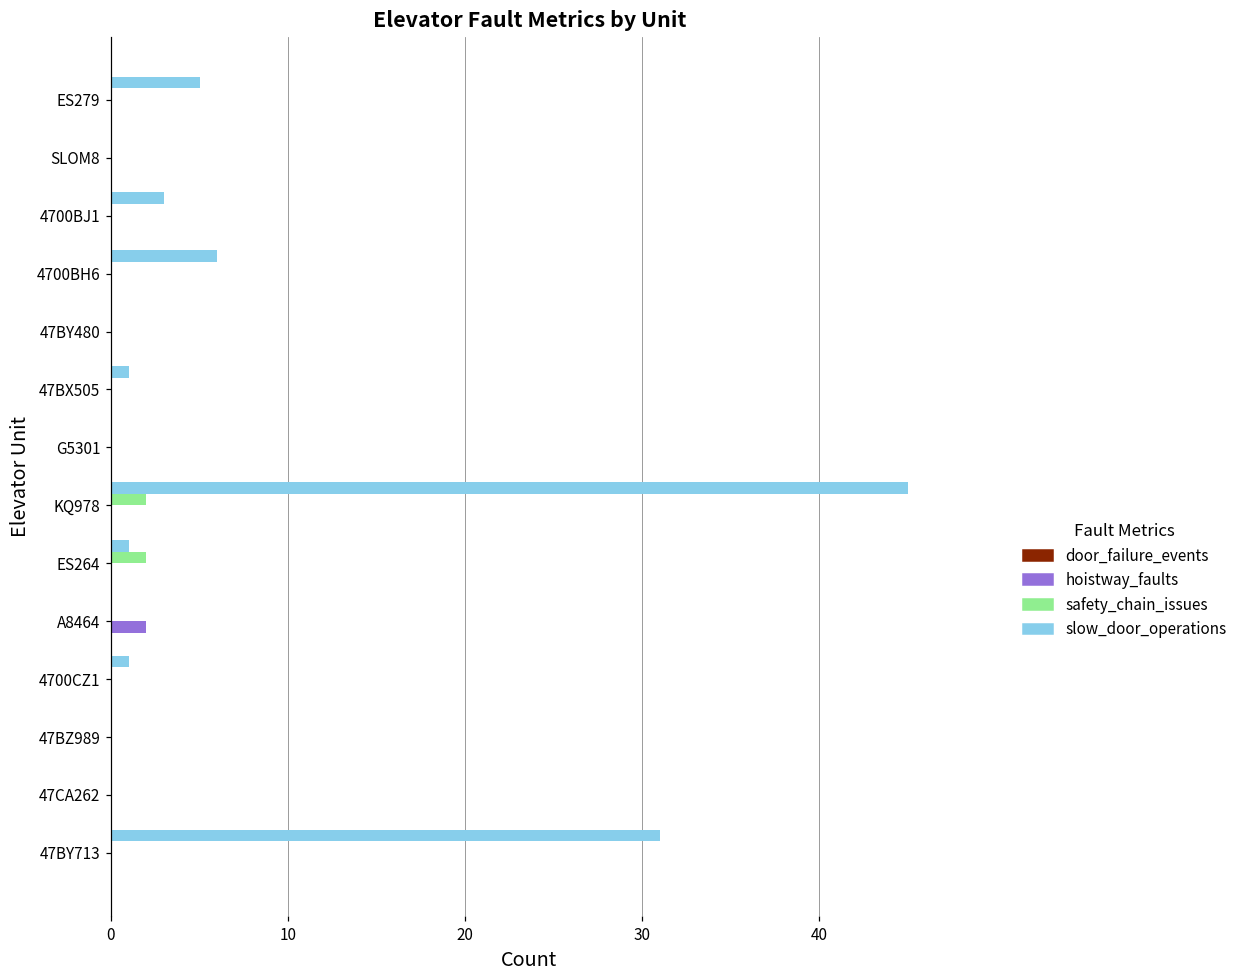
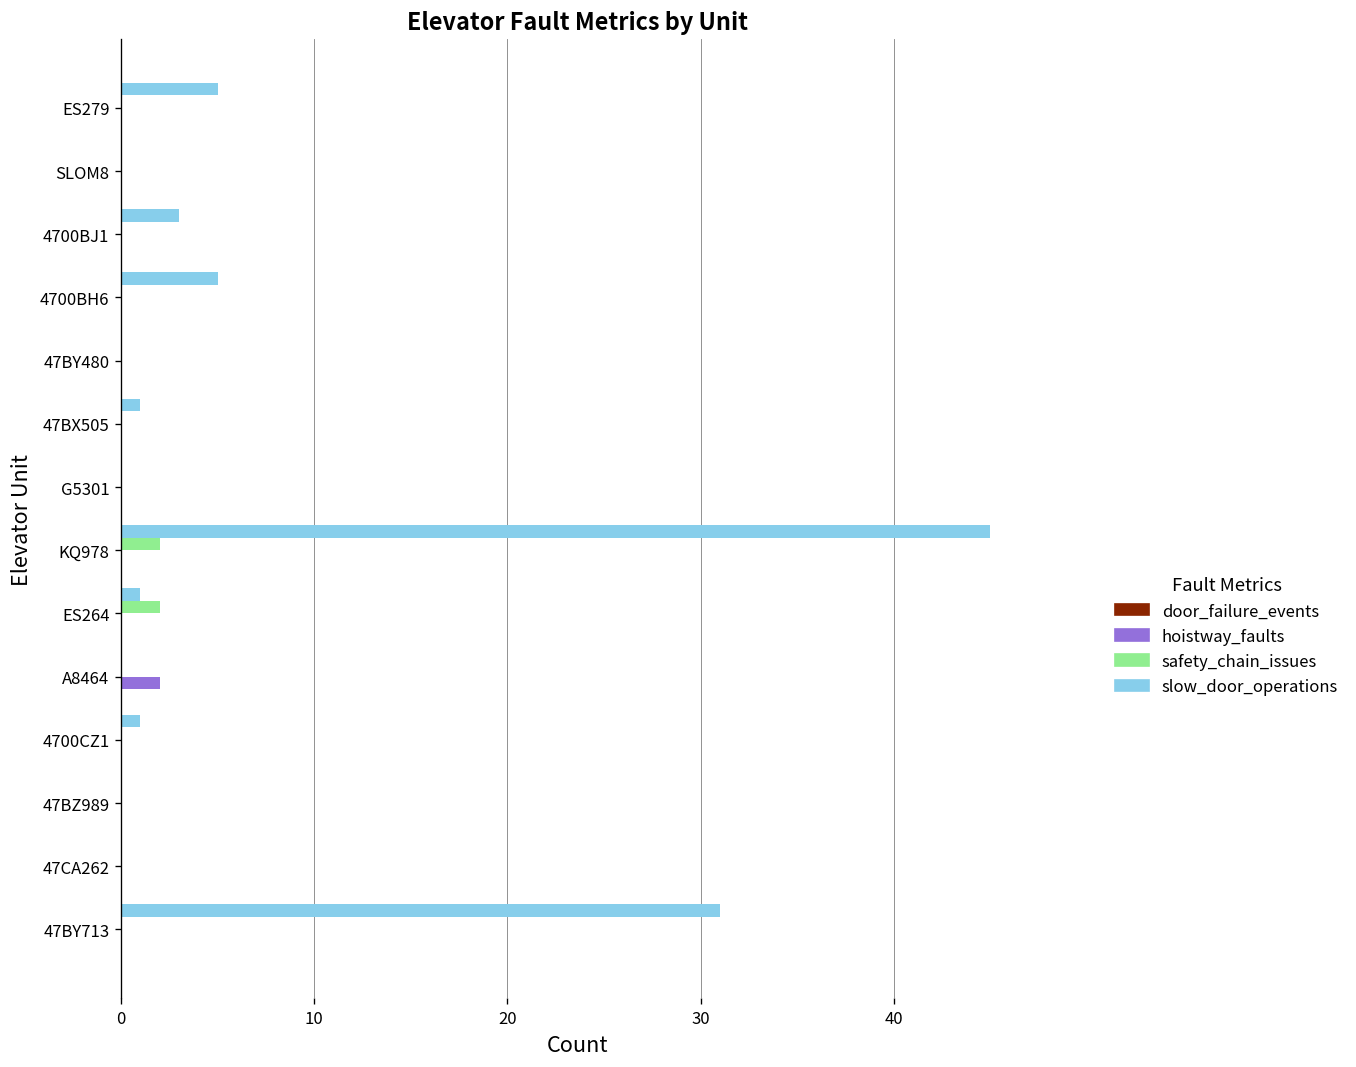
slow_door_operations, 4700BH6: 6 -> 5
